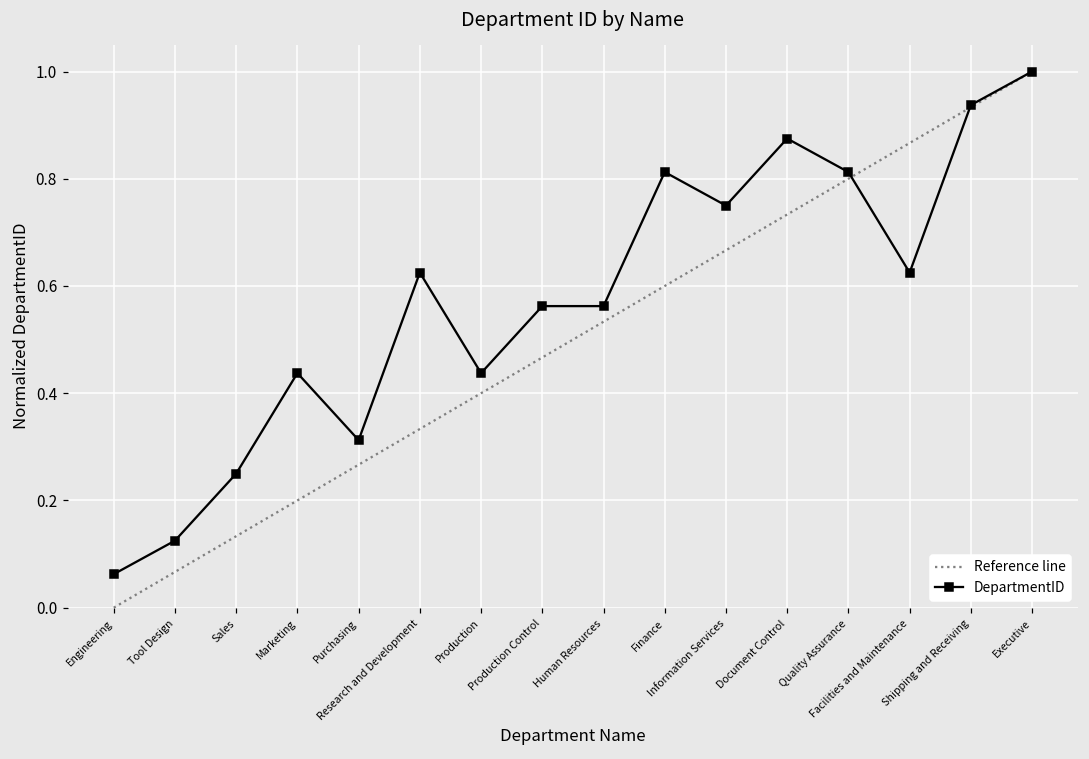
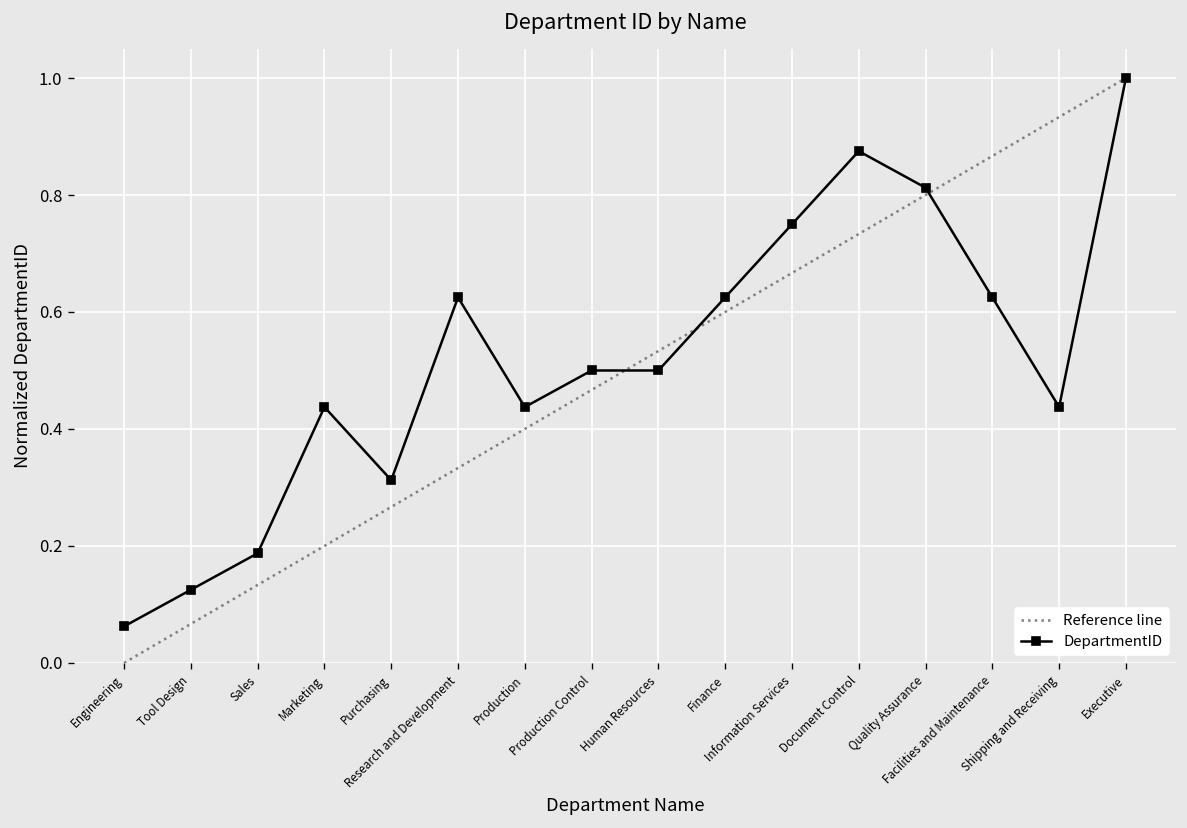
DepartmentID, Sales: 0.25 -> 0.19
DepartmentID, Production Control: 0.56 -> 0.50
DepartmentID, Human Resources: 0.56 -> 0.50
DepartmentID, Finance: 0.81 -> 0.63
DepartmentID, Shipping and Receiving: 0.94 -> 0.44
